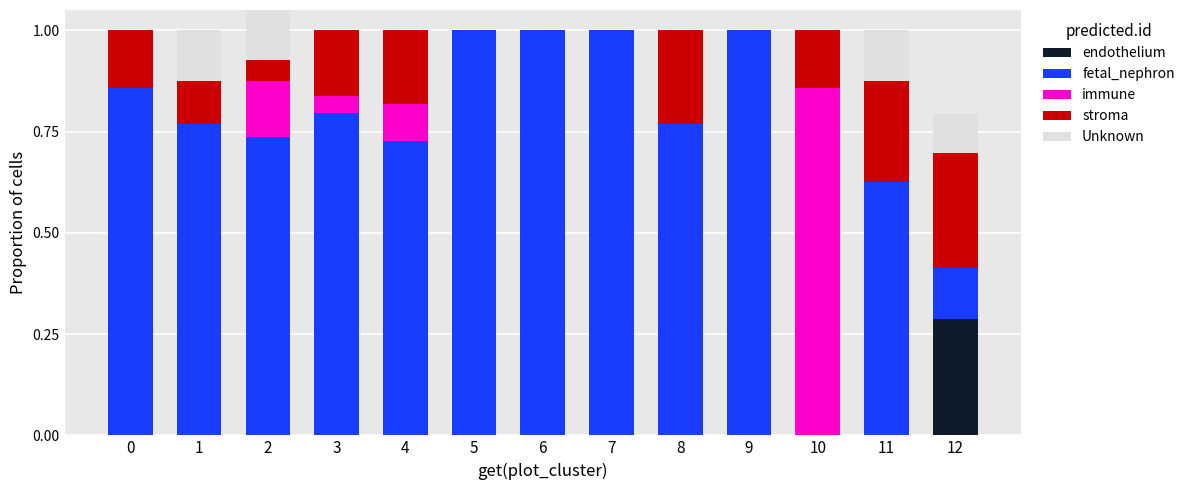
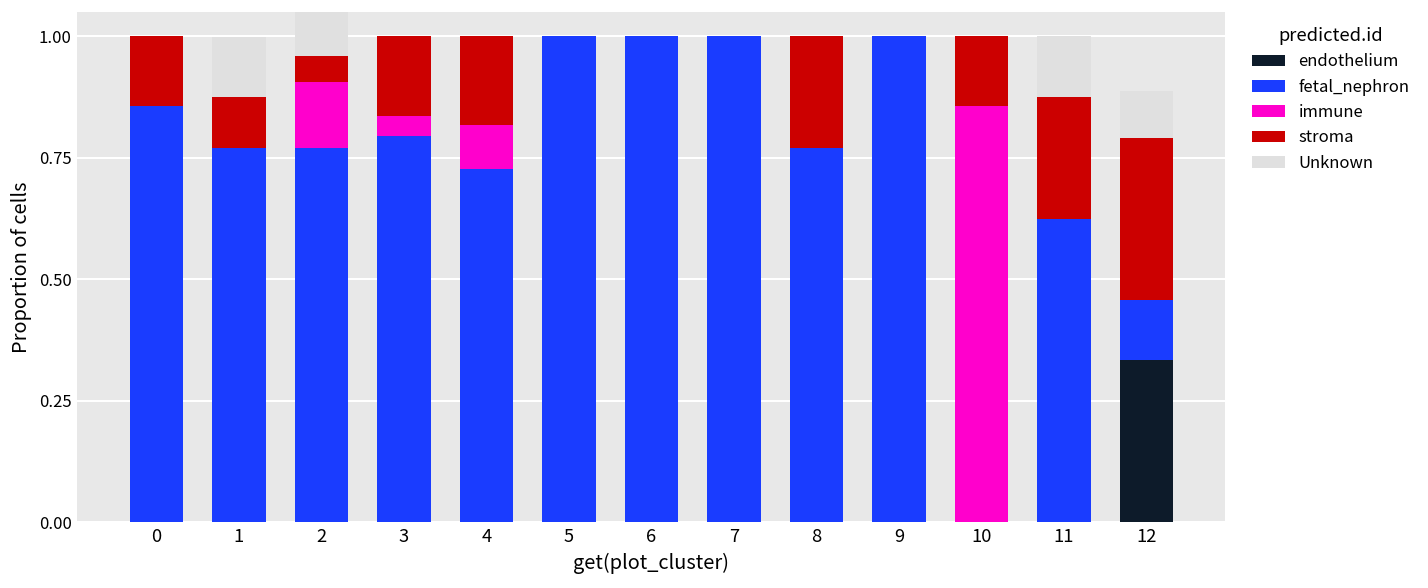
fetal_nephron, 2: 0.74 -> 0.77
endothelium, 12: 0.29 -> 0.33
stroma, 12: 0.29 -> 0.33
